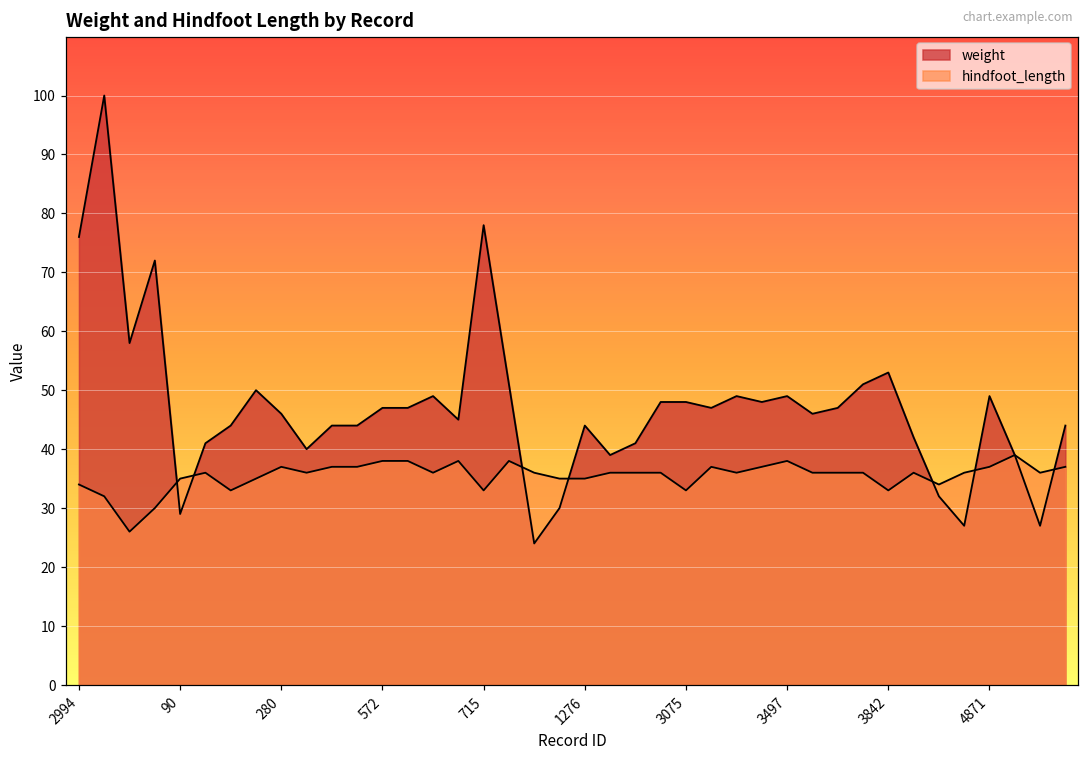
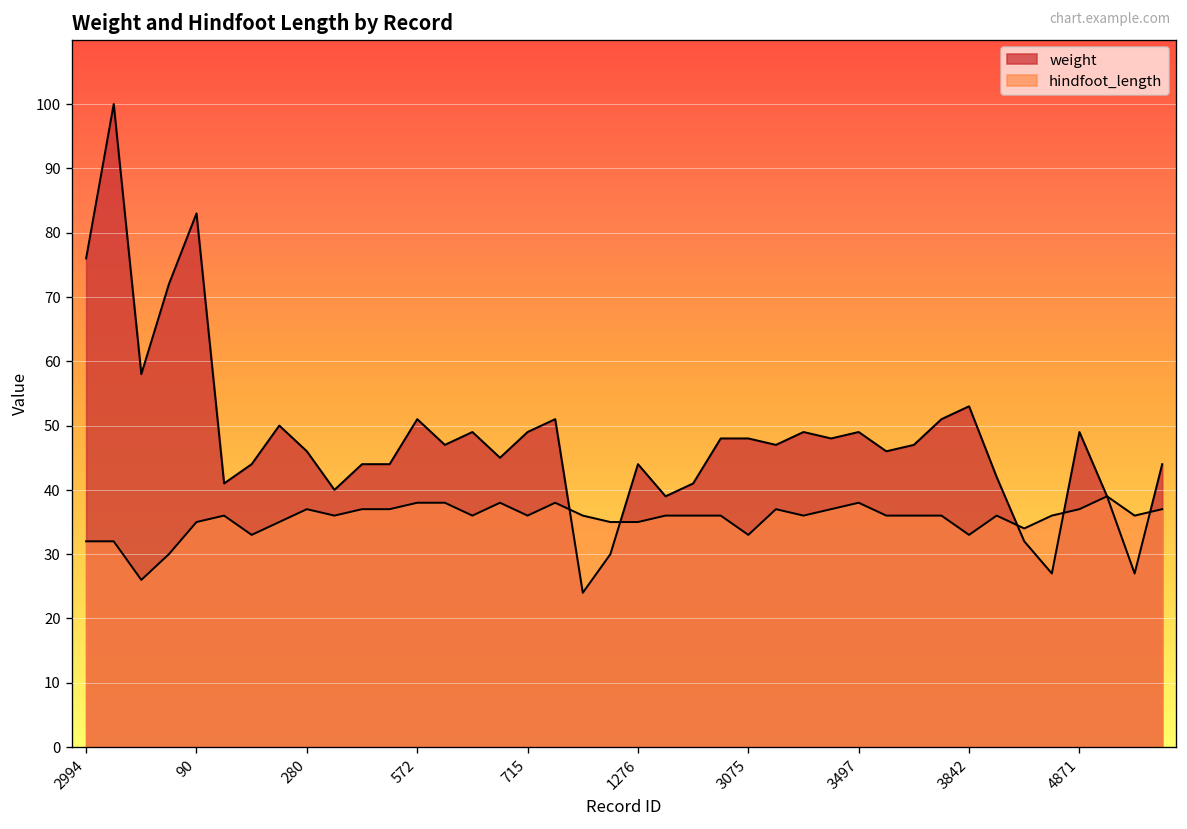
hindfoot_length, 2994: 34 -> 32
weight, 90: 29 -> 83
weight, 572: 47 -> 51
weight, 715: 78 -> 49
hindfoot_length, 715: 33 -> 36
